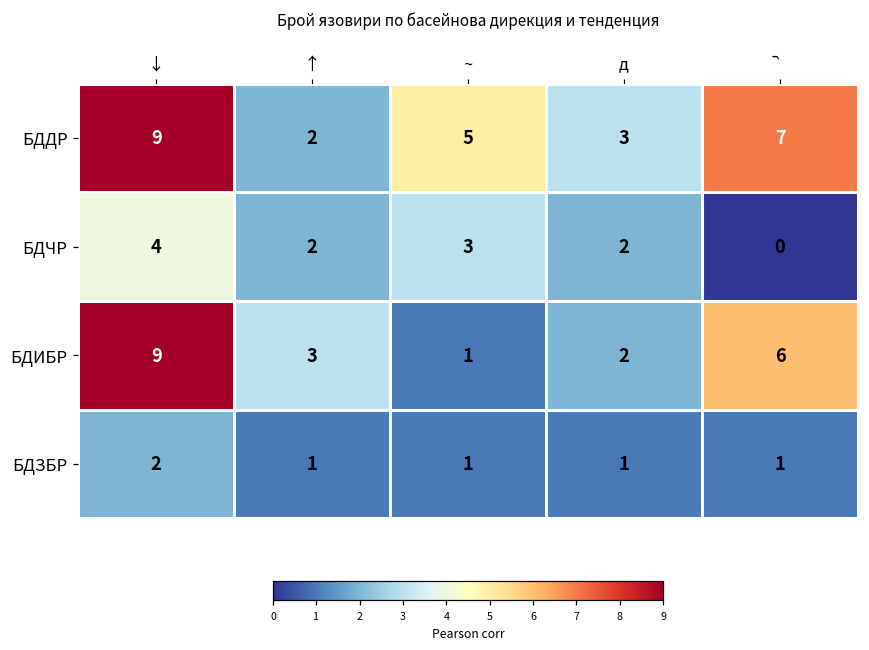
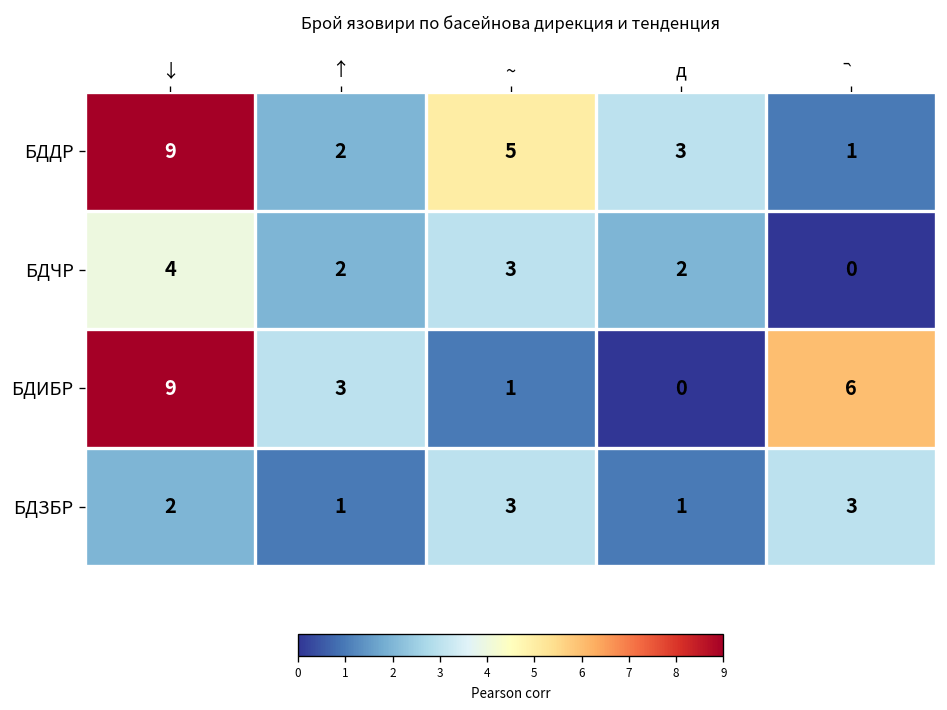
БДДР, ᷆: 7 -> 1
БДИБР, д: 2 -> 0
БДЗБР, ~: 1 -> 3
БДЗБР, ᷆: 1 -> 3
